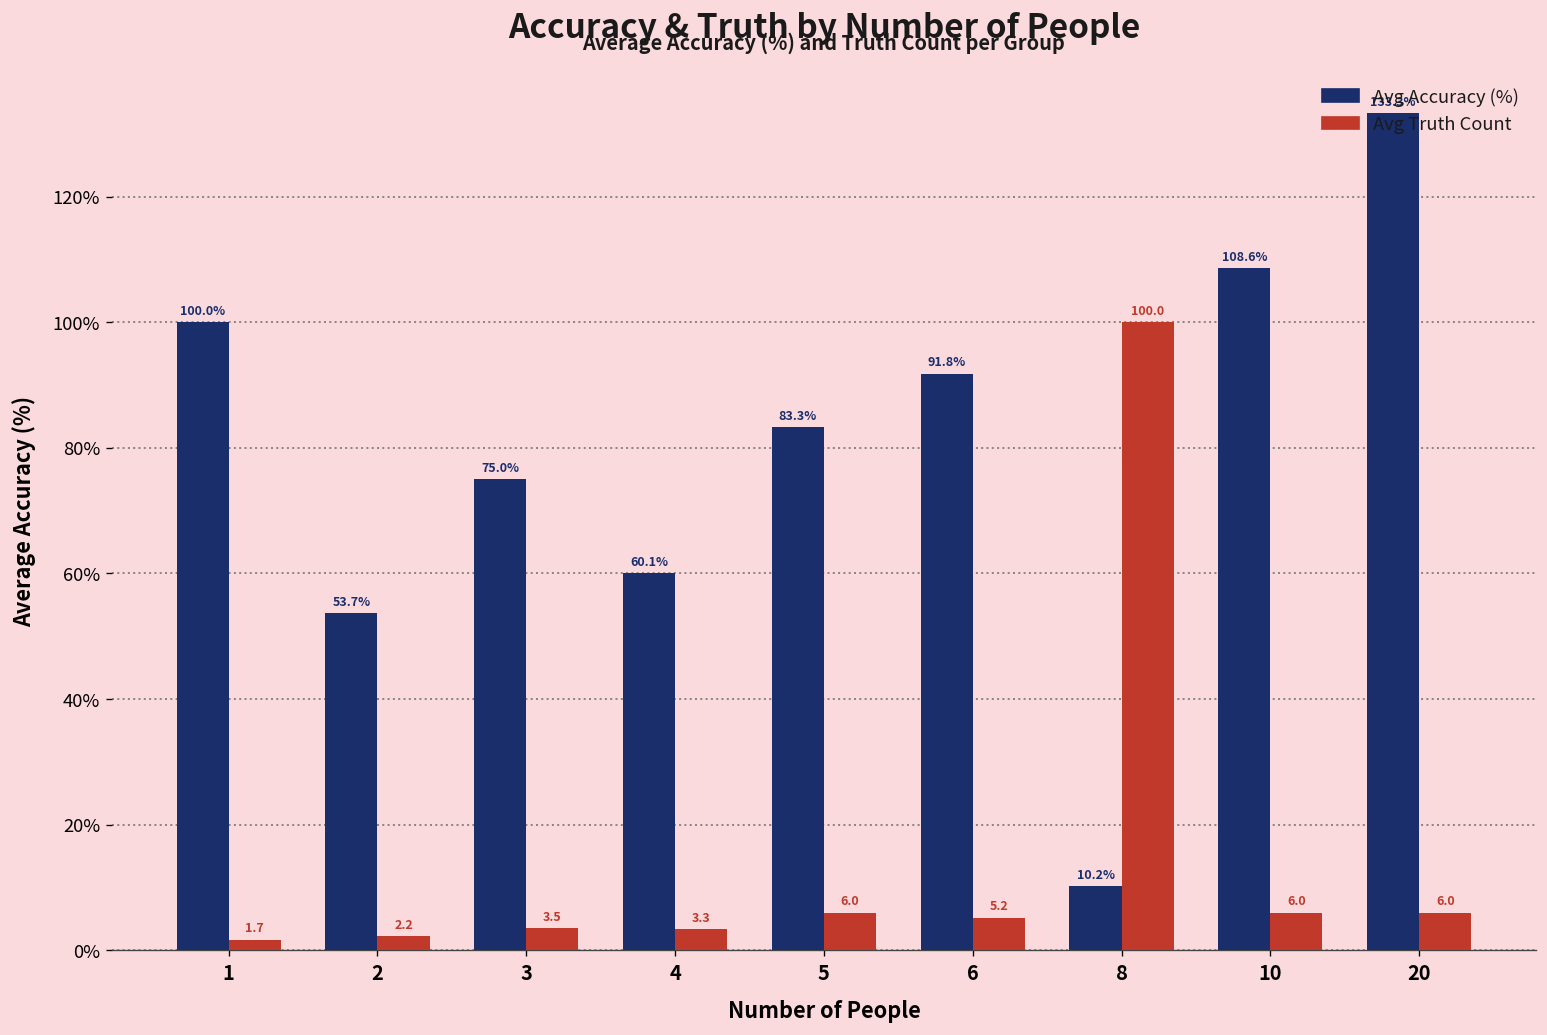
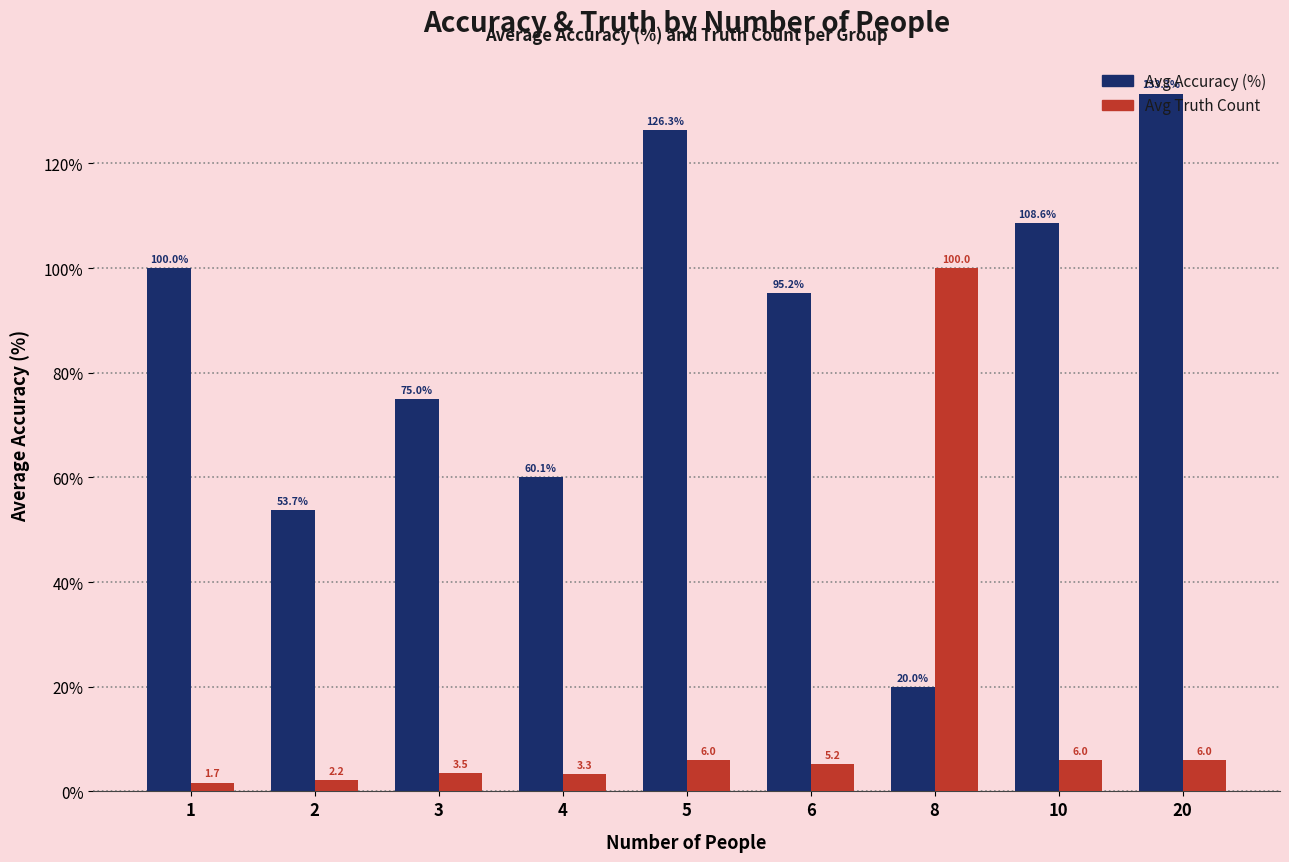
Avg Accuracy (%), 5: 83.3% -> 126.3%
Avg Accuracy (%), 6: 91.8% -> 95.2%
Avg Accuracy (%), 8: 10.2% -> 20.0%
